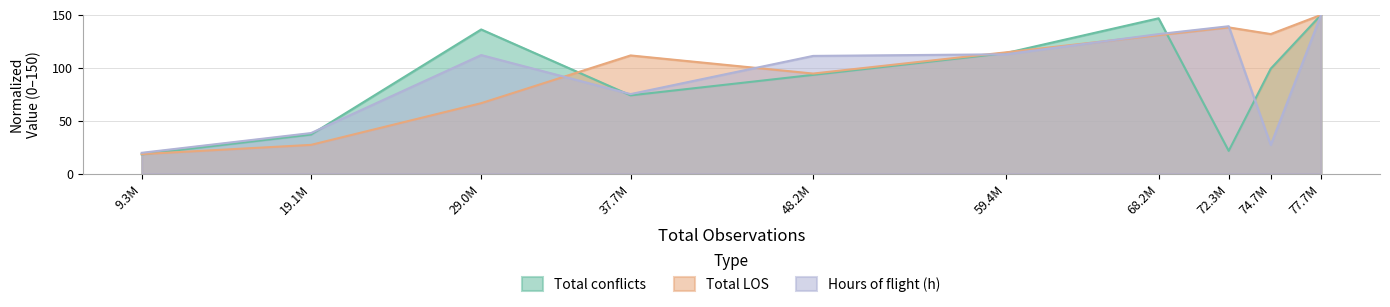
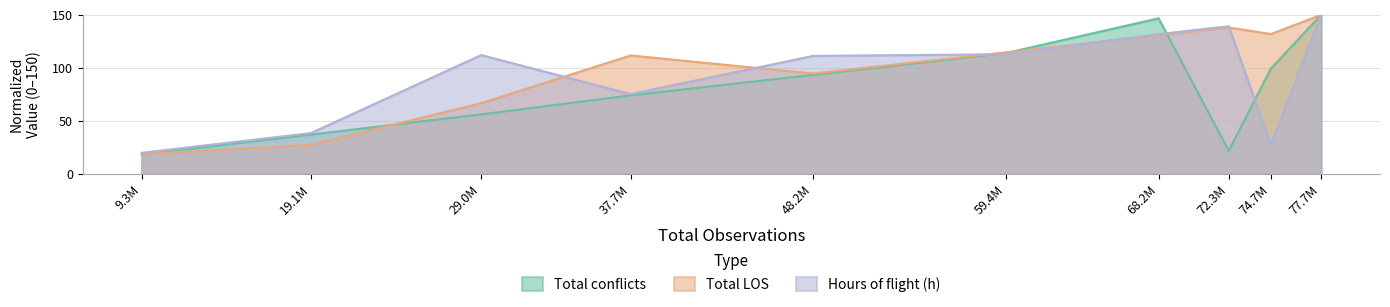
Total conflicts, 29.0M: 136 -> 56
